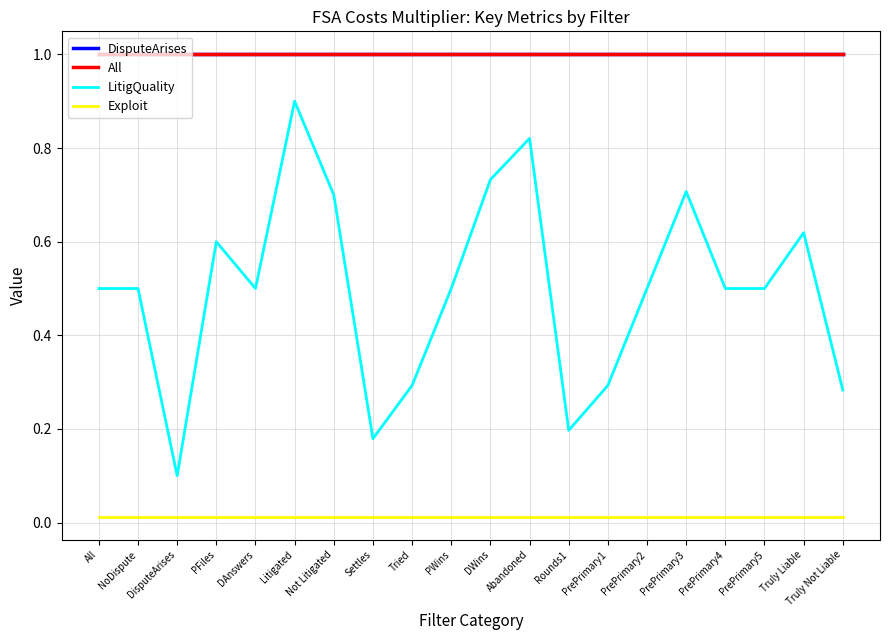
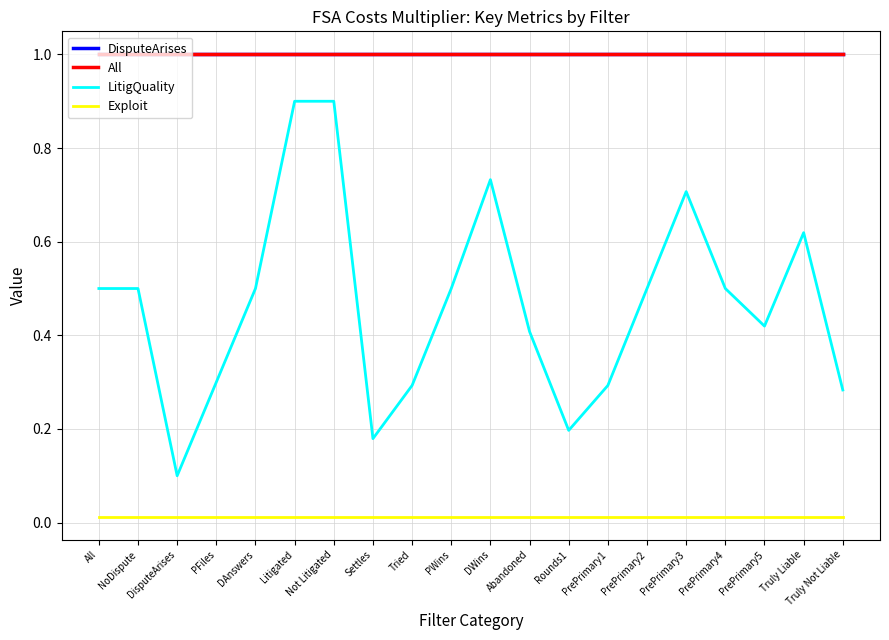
LitigQuality, PFiles: 0.6 -> 0.3
LitigQuality, Not Litigated: 0.7 -> 0.9
LitigQuality, Abandoned: 0.82 -> 0.41
LitigQuality, PrePrimary5: 0.50 -> 0.42
